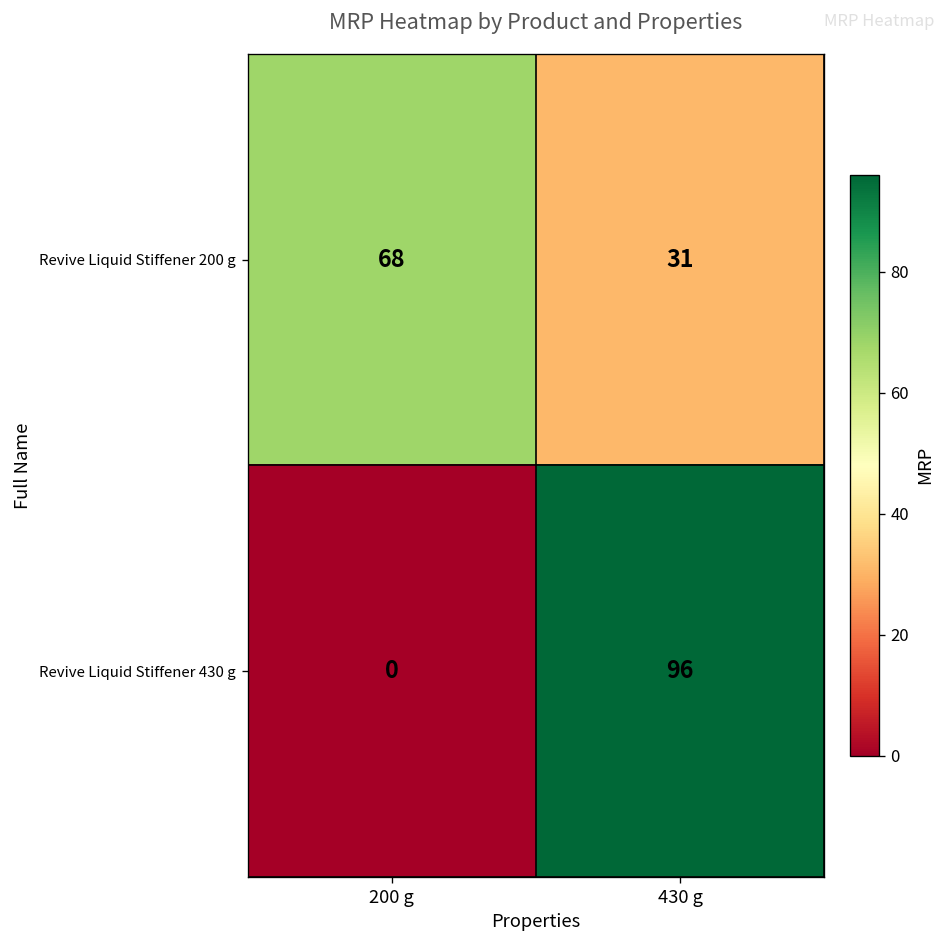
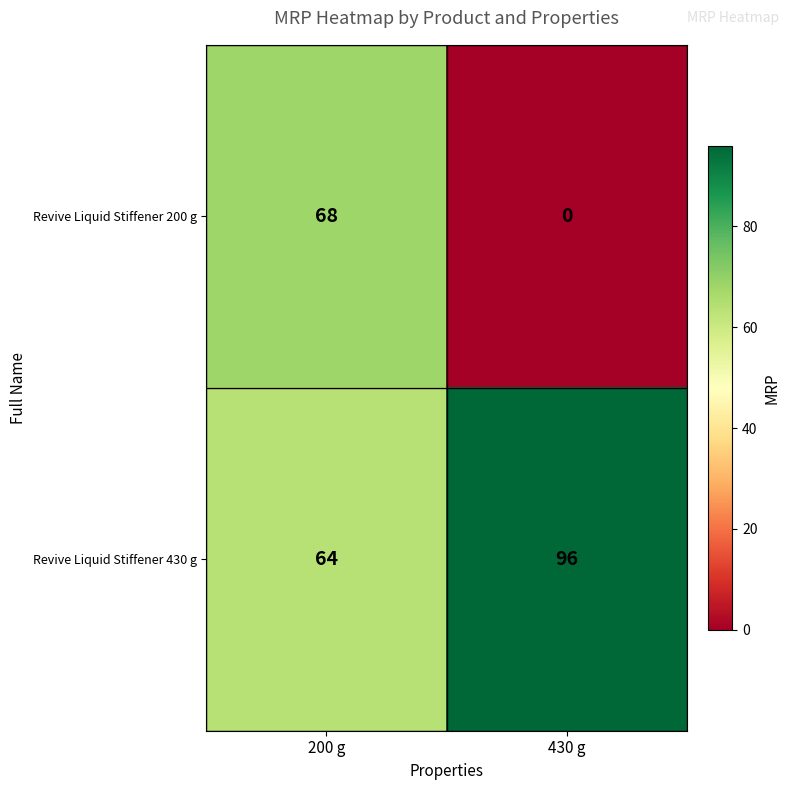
Revive Liquid Stiffener 200 g, 430 g: 31 -> 0
Revive Liquid Stiffener 430 g, 200 g: 0 -> 64
